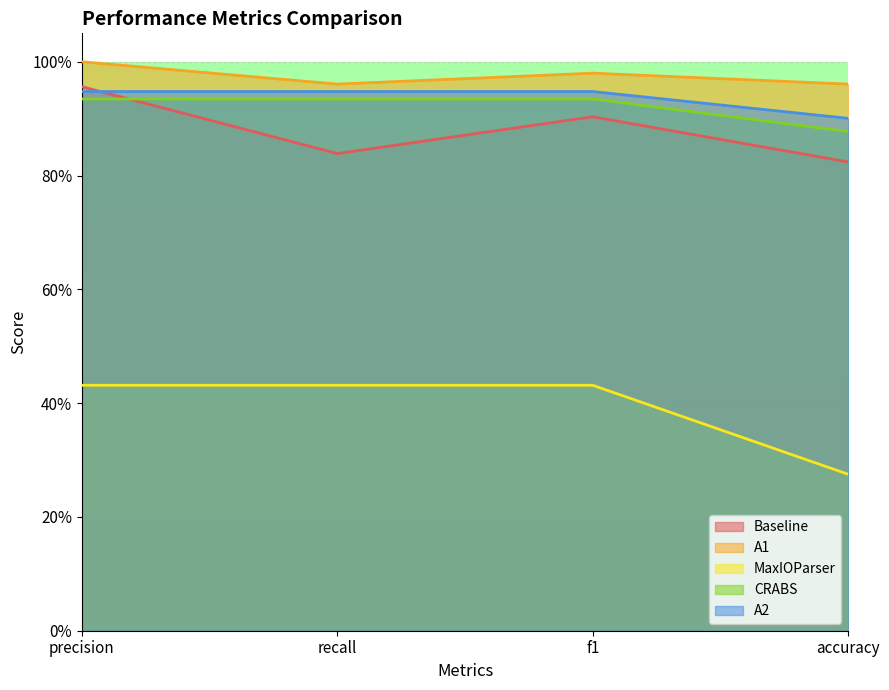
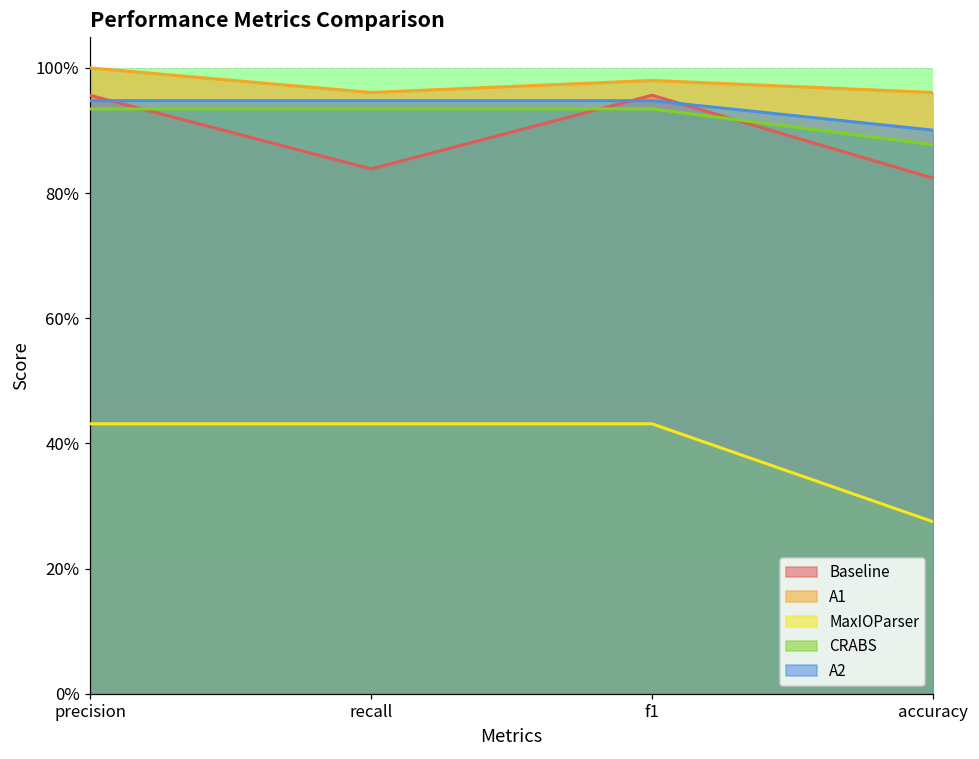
Baseline, f1: 90% -> 96%
